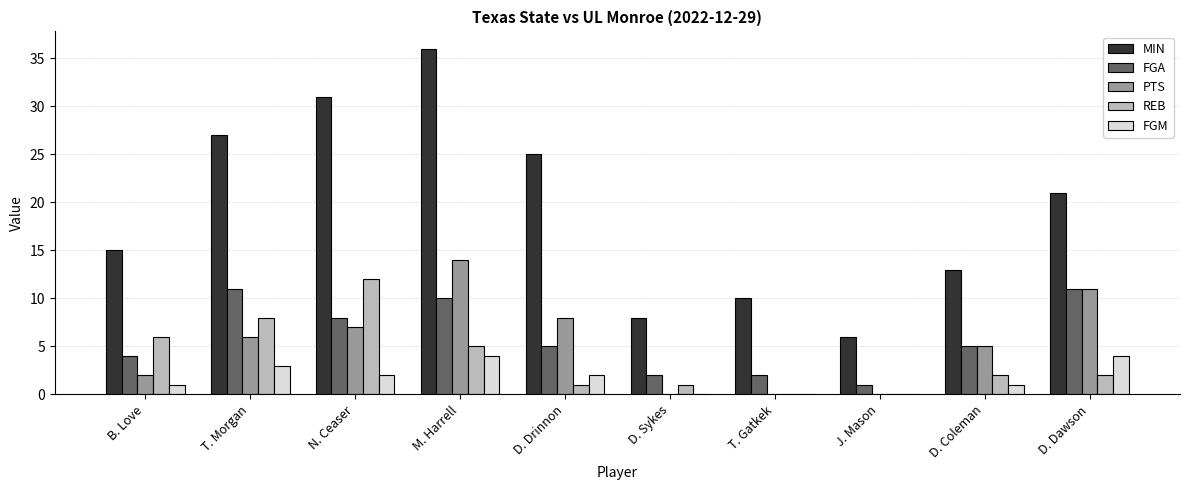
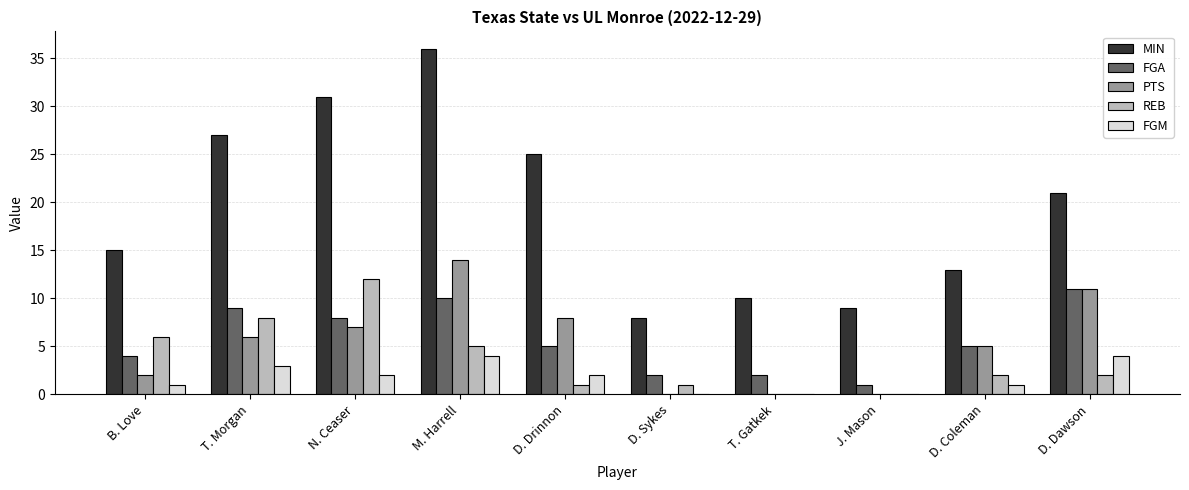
FGA, T. Morgan: 11 -> 9
MIN, J. Mason: 6 -> 9
